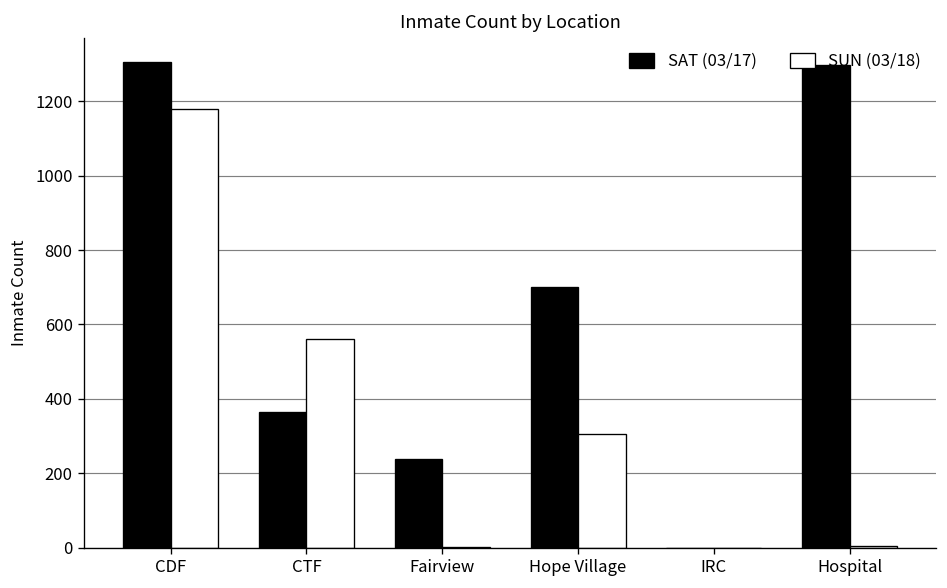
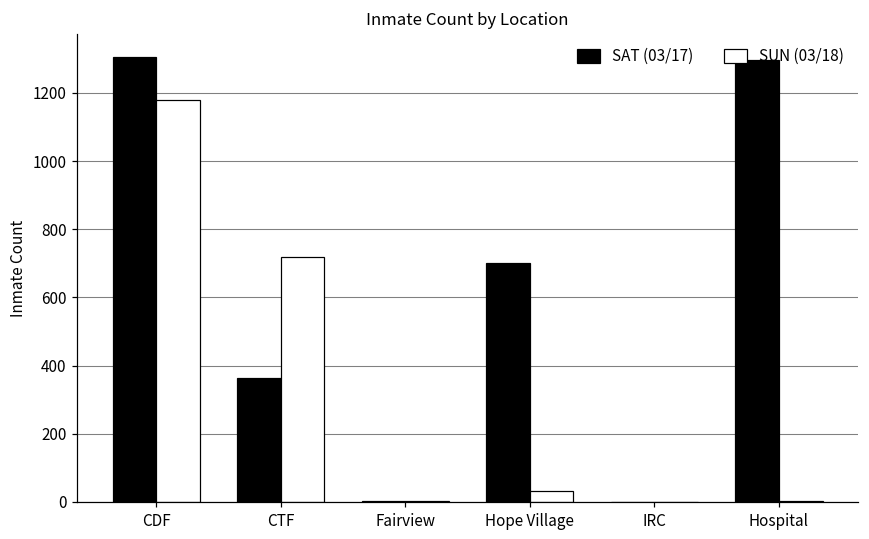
SUN (03/18), CTF: 560 -> 720
SAT (03/17), Fairview: 240 -> 0
SUN (03/18), Hope Village: 310 -> 30
